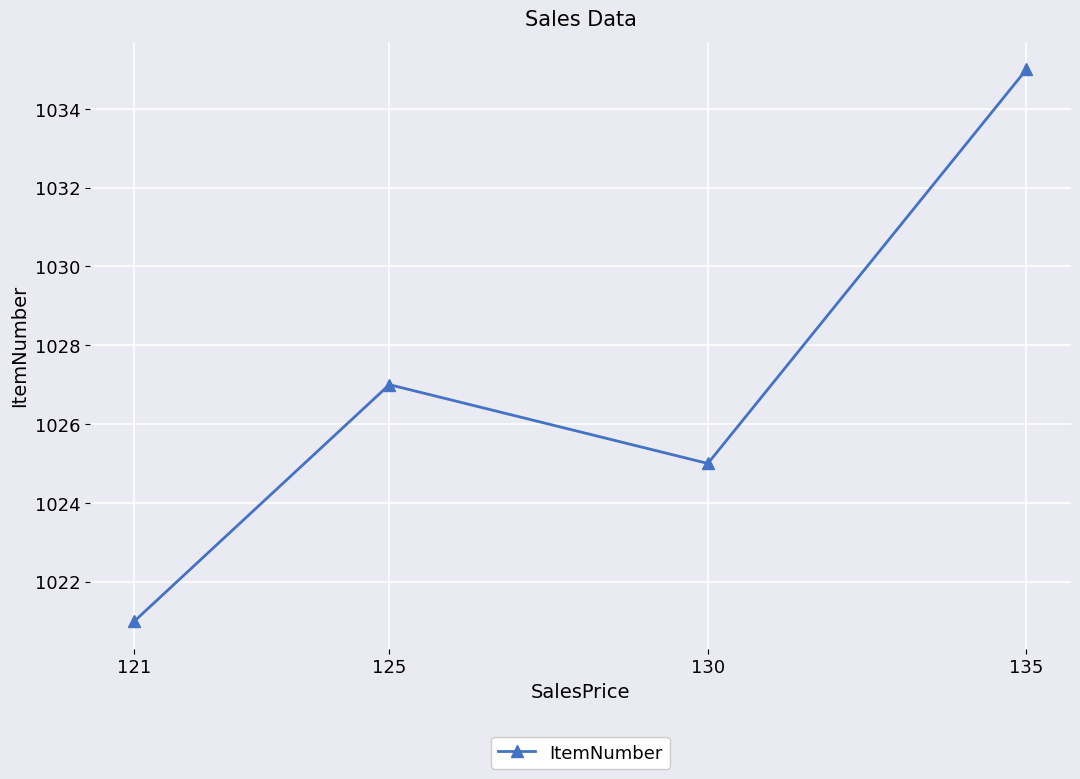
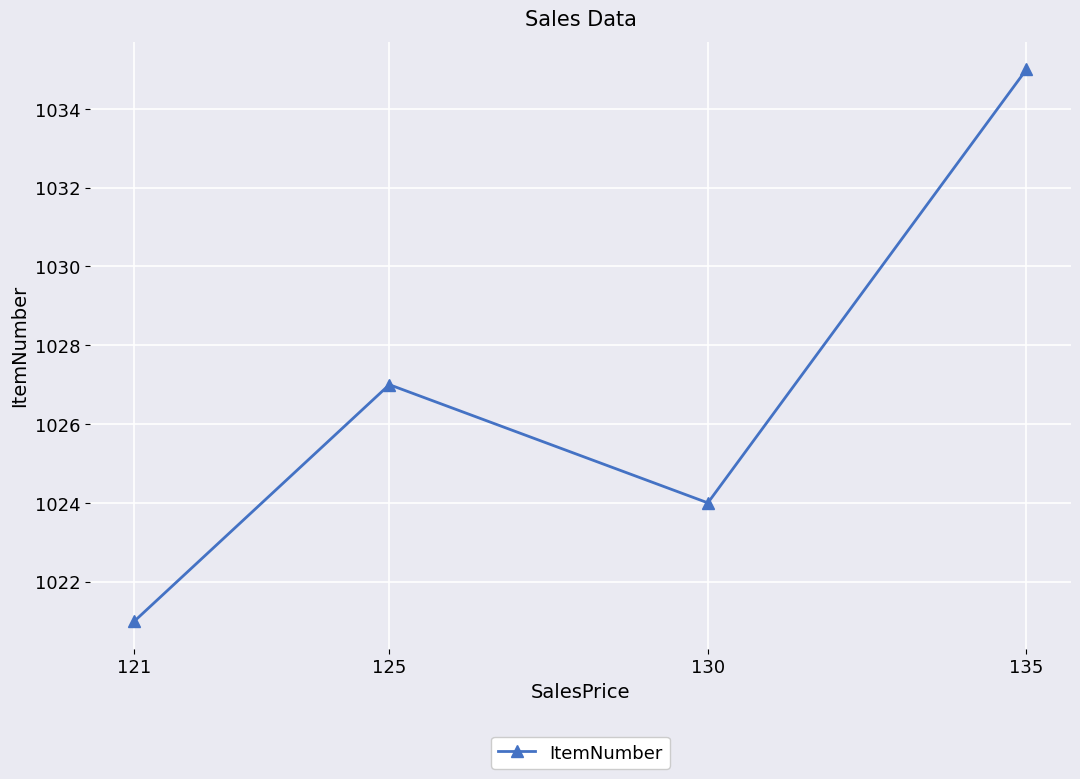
130: 1025 -> 1024
